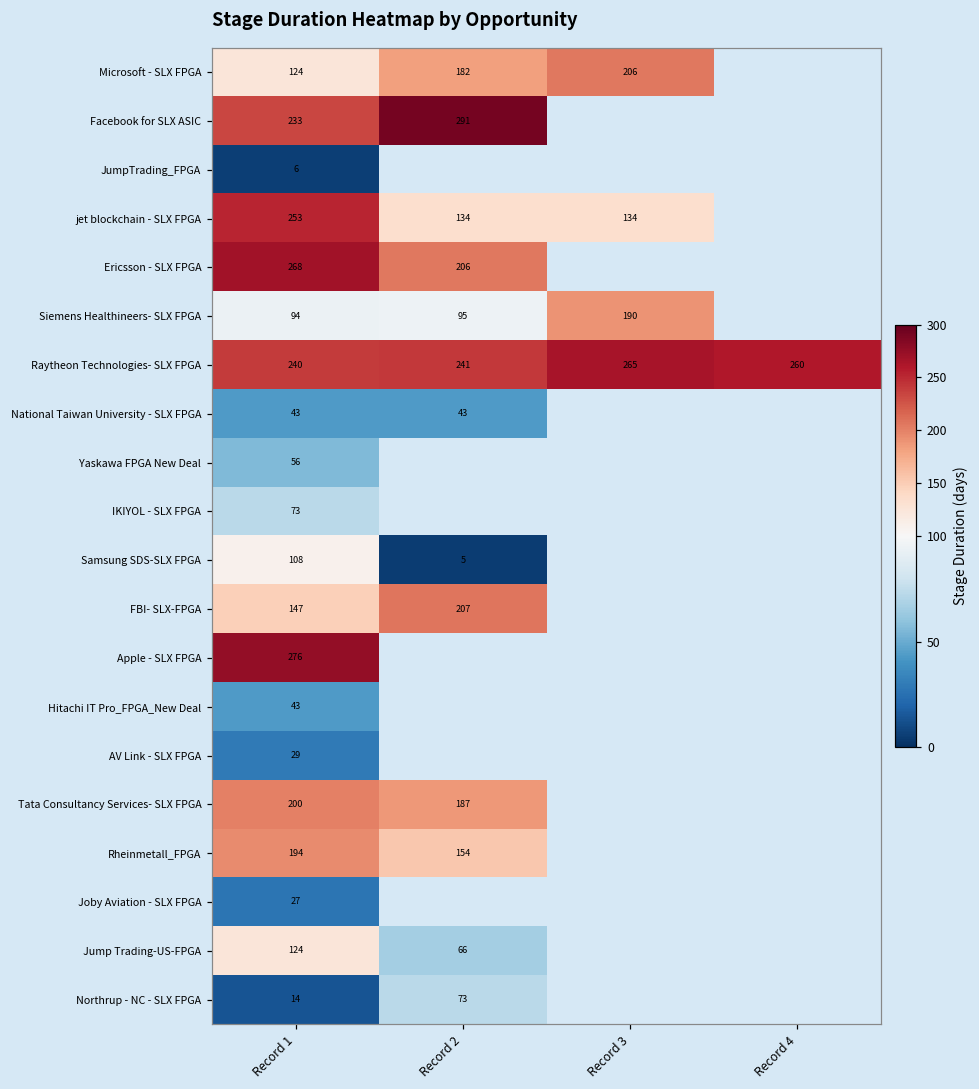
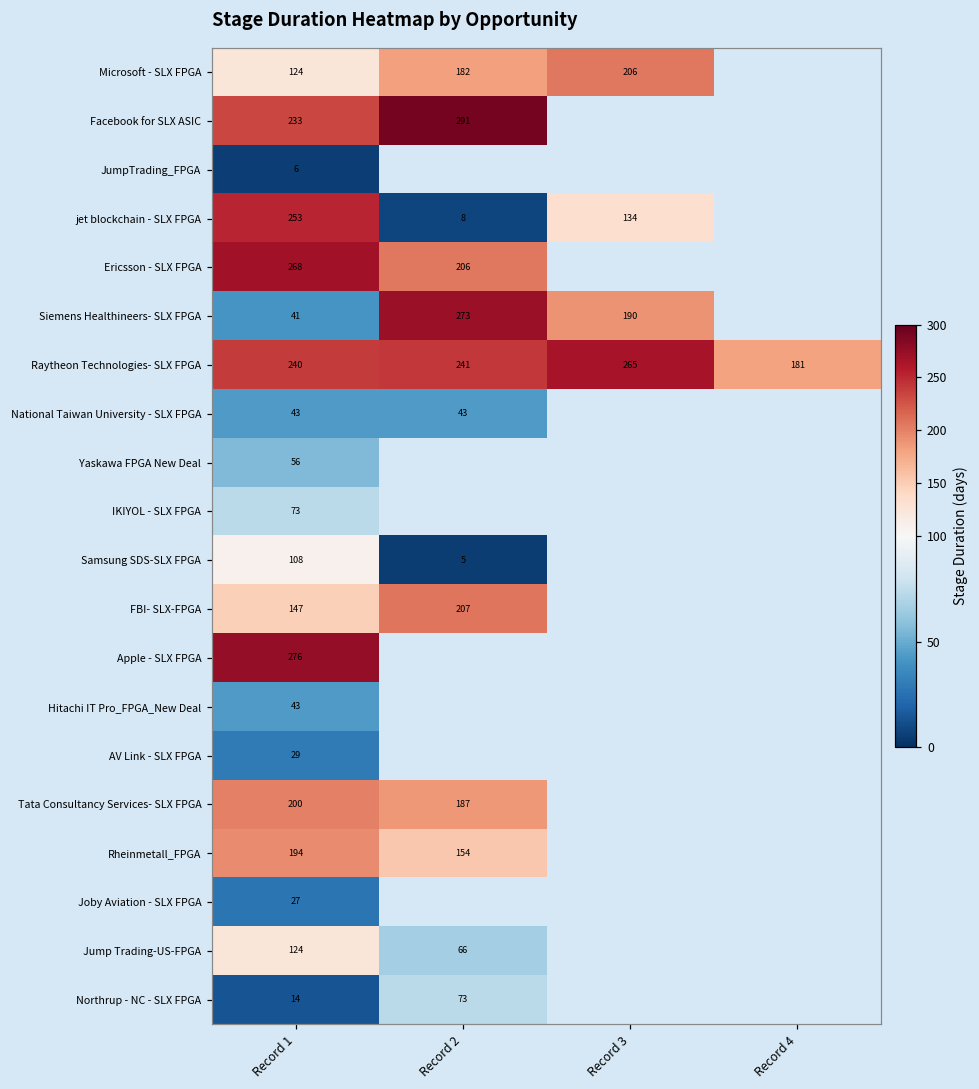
jet blockchain - SLX FPGA, Record 2: 134 -> 8
Siemens Healthineers- SLX FPGA, Record 1: 94 -> 41
Siemens Healthineers- SLX FPGA, Record 2: 95 -> 273
Raytheon Technologies- SLX FPGA, Record 4: 260 -> 181
